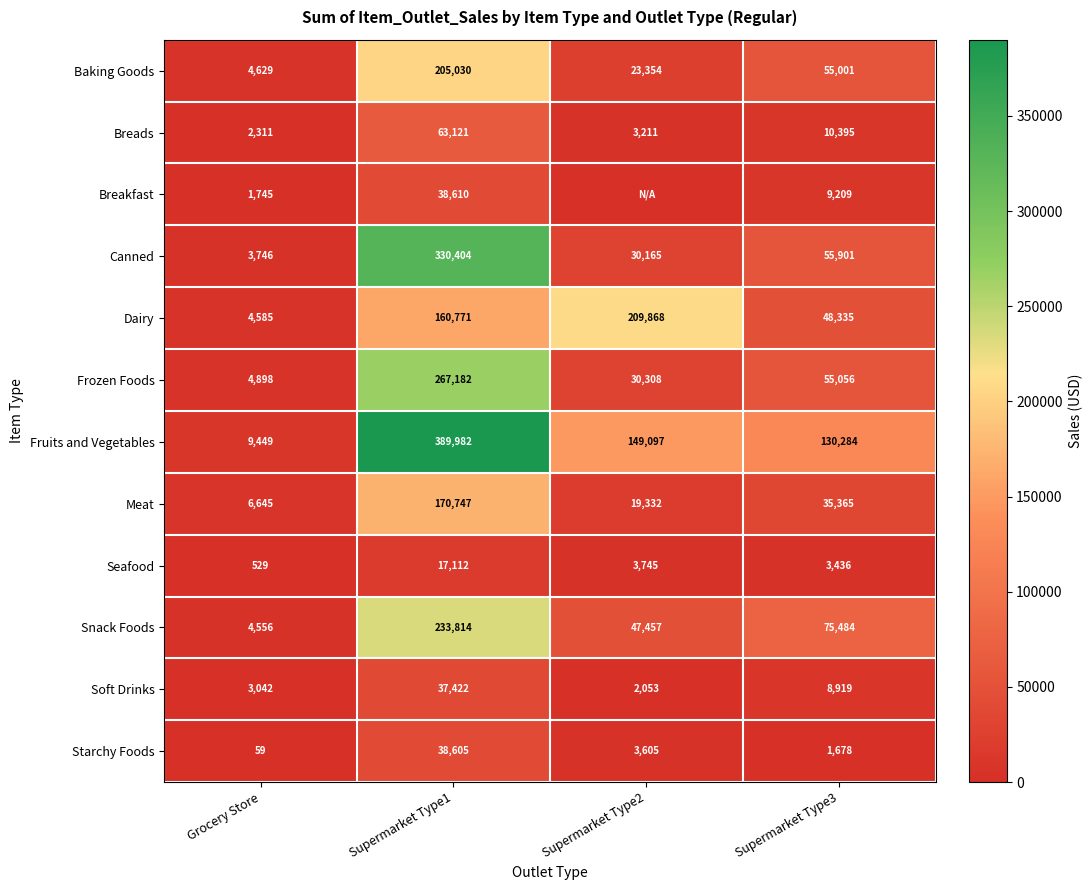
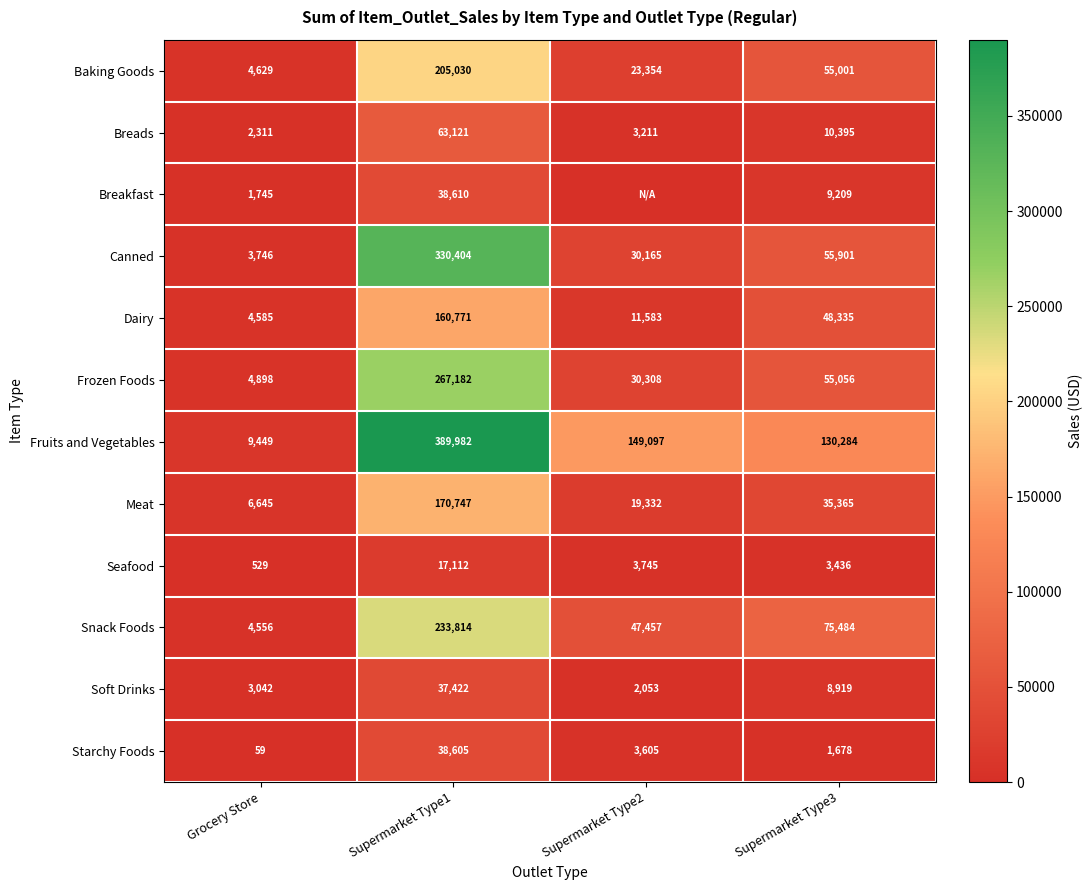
Dairy, Supermarket Type2: 209,868 -> 11,583
